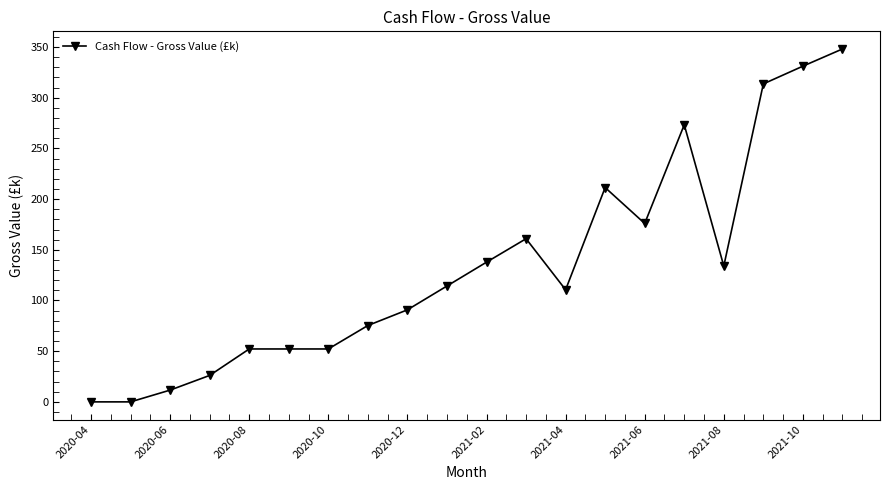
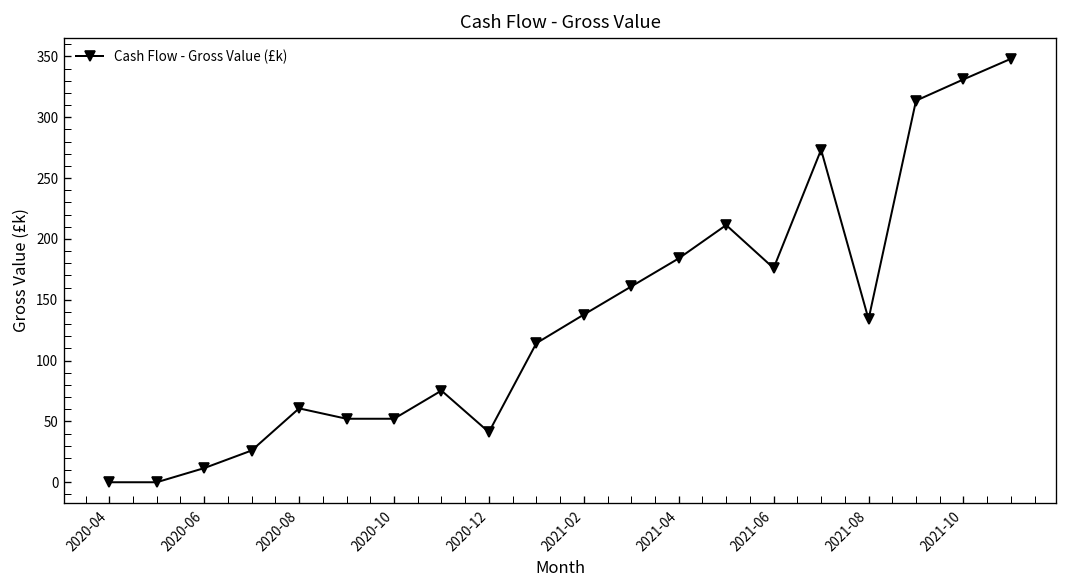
2020-08: 52 -> 61
2020-12: 91 -> 41
2021-04: 111 -> 184
